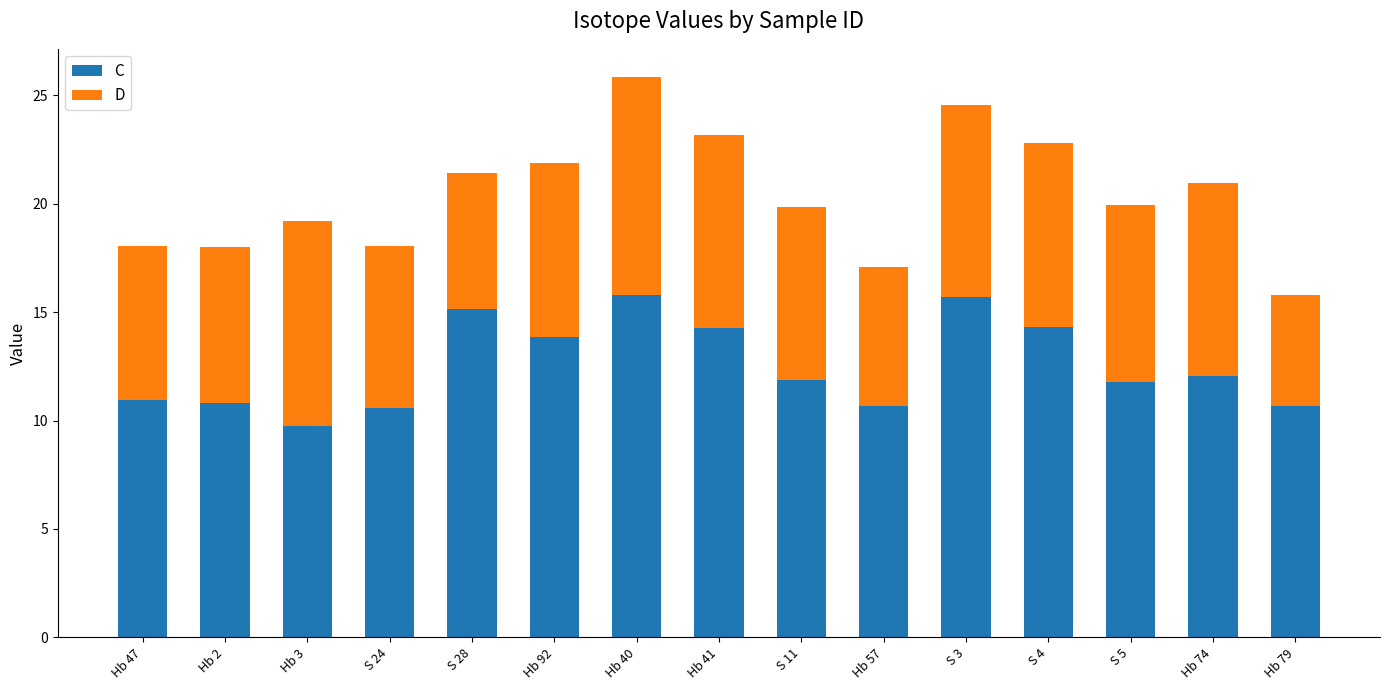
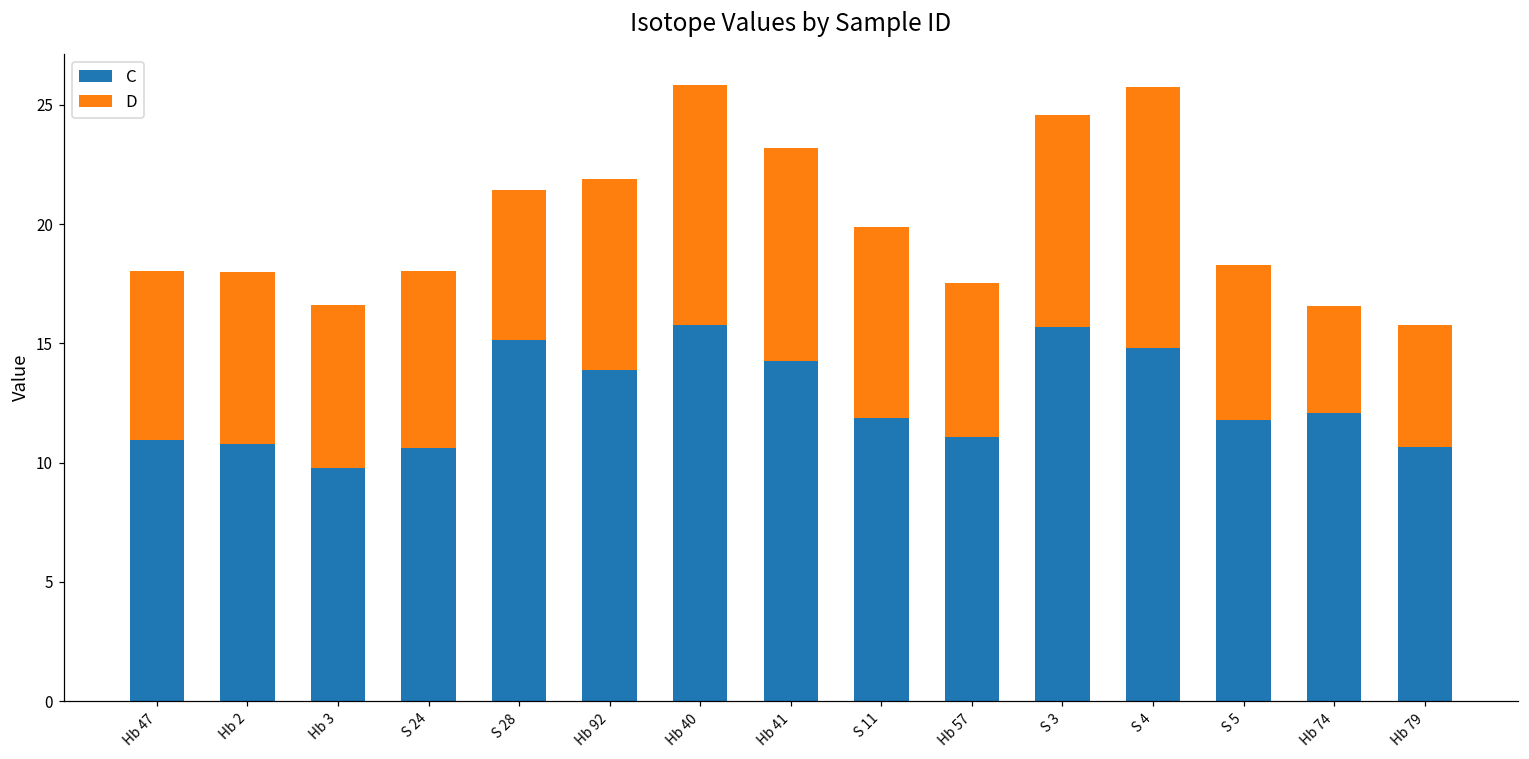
D, Hb 3: 9.4 -> 6.9
C, Hb 57: 10.7 -> 11.1
C, S 4: 14.3 -> 14.8
D, S 4: 8.5 -> 10.9
D, S 5: 8.1 -> 6.5
D, Hb 74: 8.9 -> 4.5
